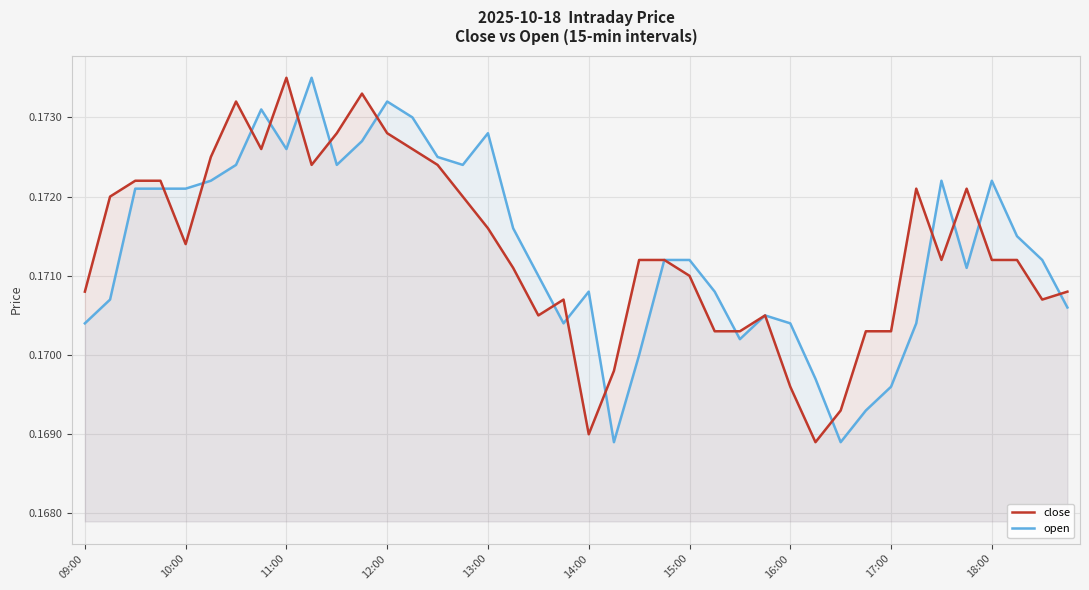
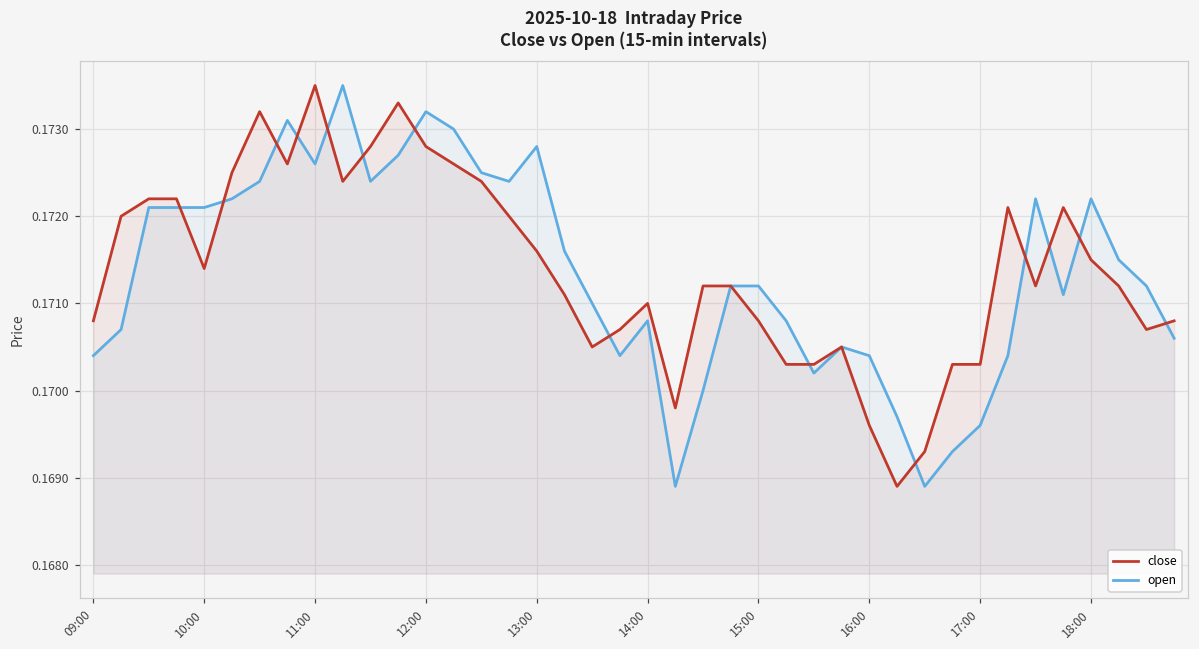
close, 14:00: 0.169 -> 0.171
close, 15:00: 0.1710 -> 0.1708
close, 18:00: 0.1712 -> 0.1715
